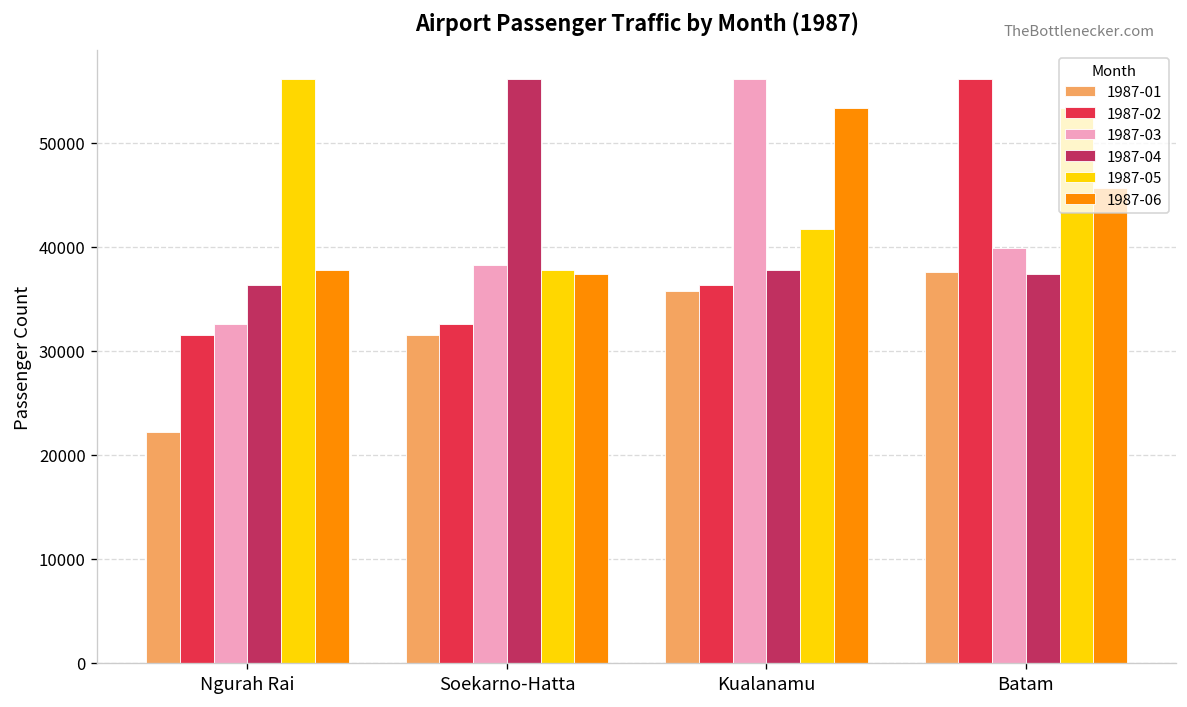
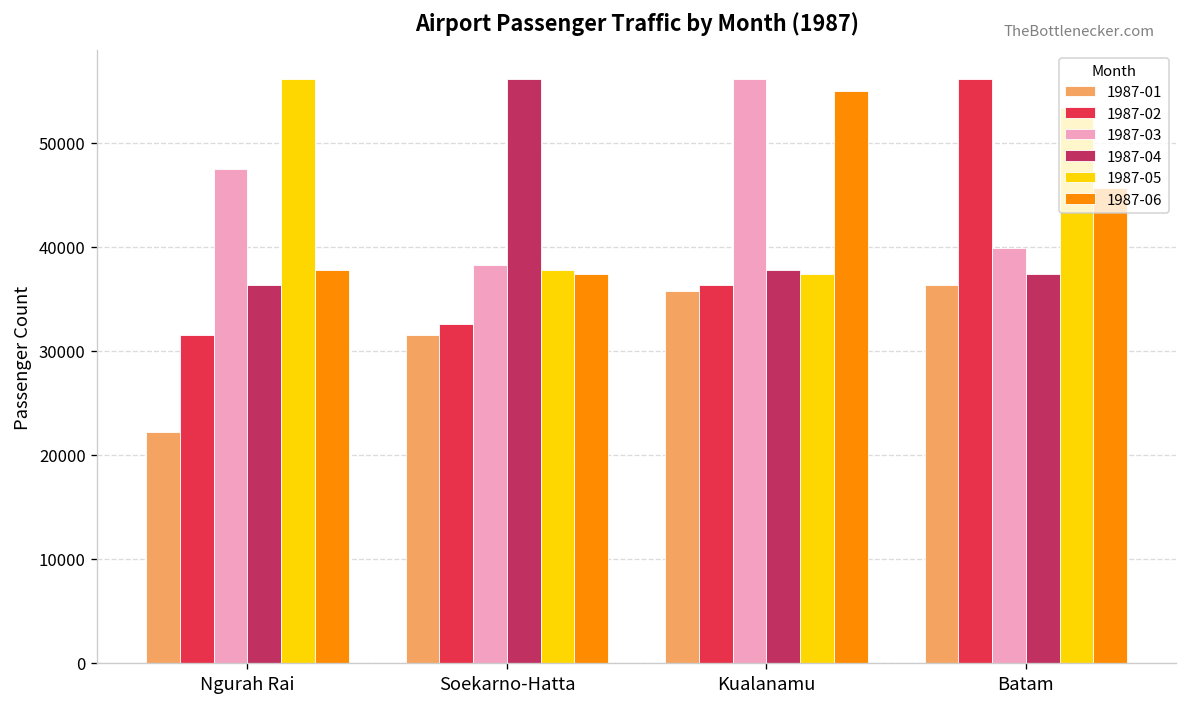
1987-03, Ngurah Rai: 33000 -> 47000
1987-05, Kualanamu: 42000 -> 37000
1987-06, Kualanamu: 53000 -> 55000
1987-01, Batam: 38000 -> 36000
